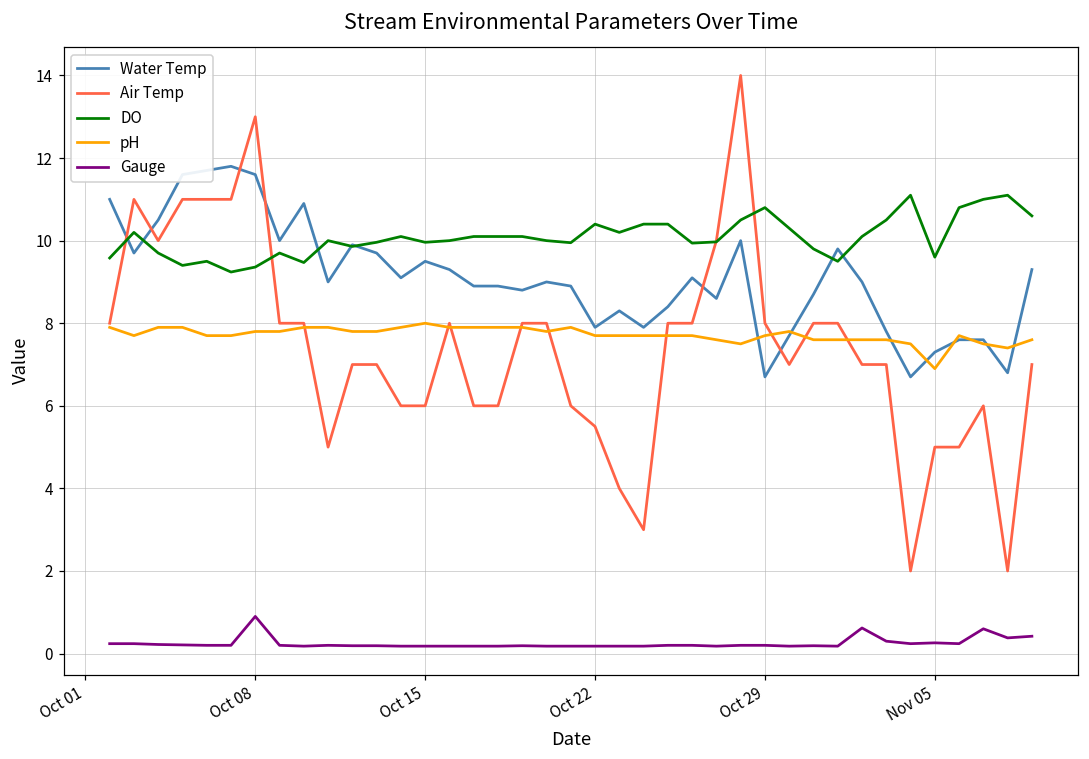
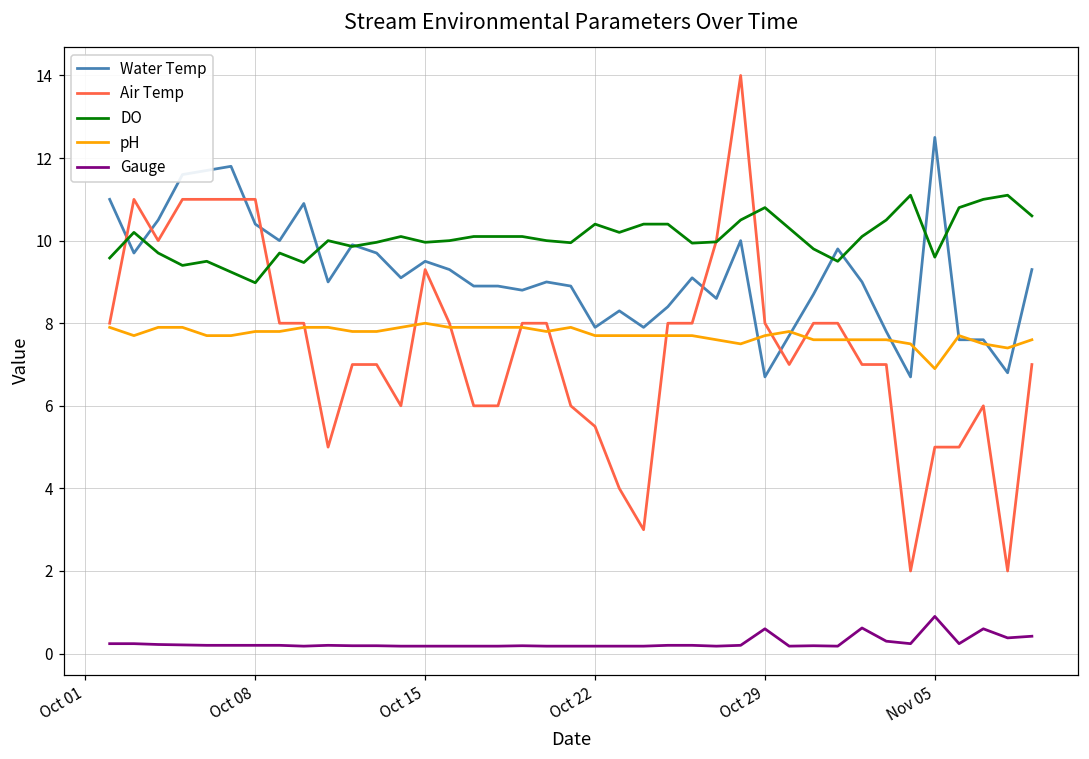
Water Temp, Oct 08: 11.6 -> 10.4
Air Temp, Oct 08: 13 -> 11
DO, Oct 08: 9.4 -> 9.0
Gauge, Oct 08: 0.9 -> 0.2
Air Temp, Oct 15: 6.0 -> 9.3
Gauge, Oct 29: 0.2 -> 0.6
Water Temp, Nov 05: 7.3 -> 12.5
Gauge, Nov 05: 0.3 -> 0.9
